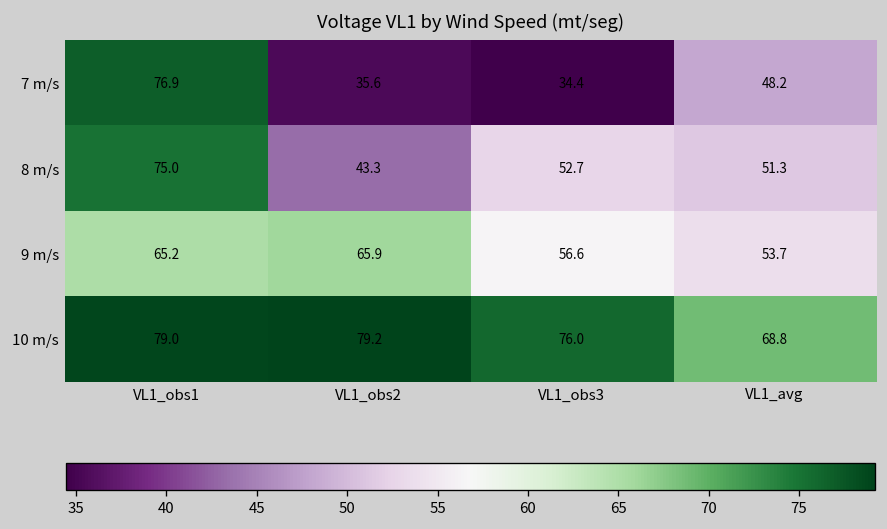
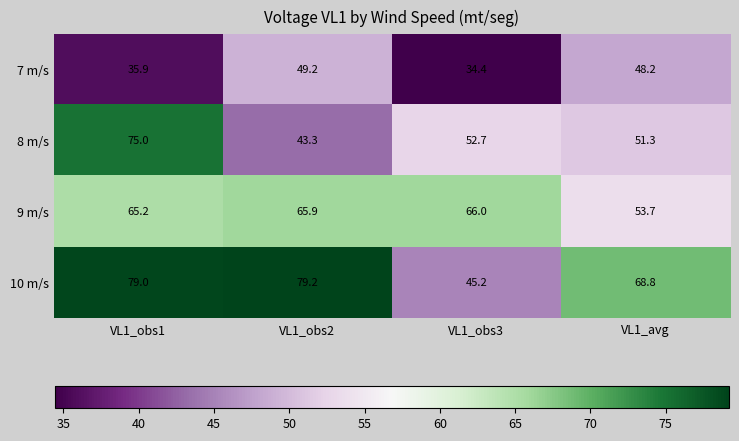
7 m/s, VL1_obs1: 76.9 -> 35.9
7 m/s, VL1_obs2: 35.6 -> 49.2
9 m/s, VL1_obs3: 56.6 -> 66.0
10 m/s, VL1_obs3: 76.0 -> 45.2
